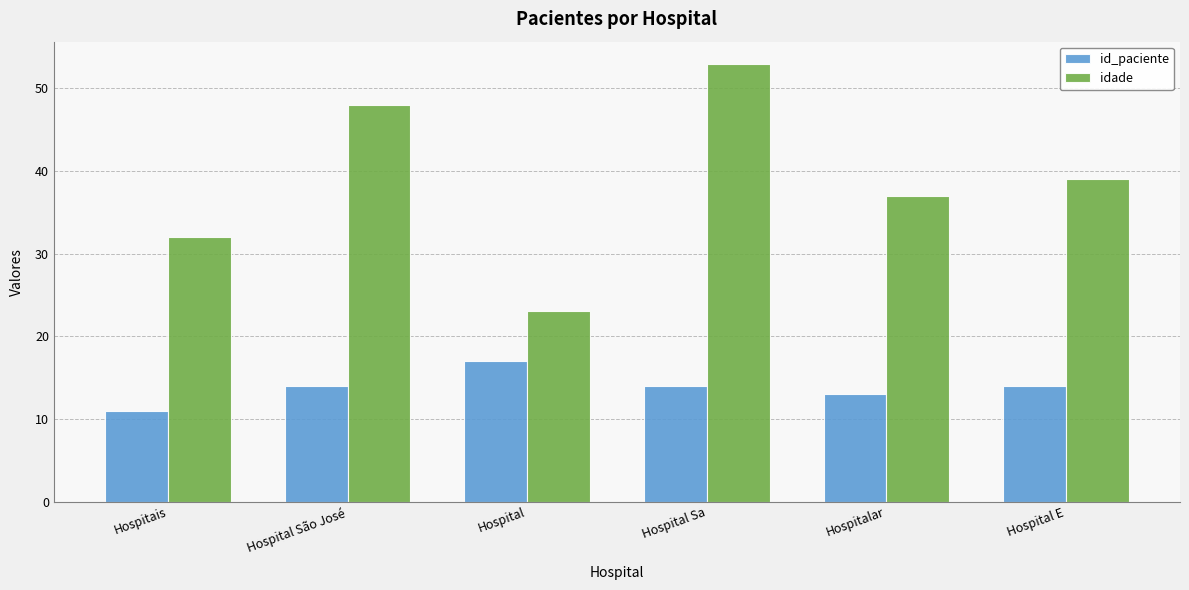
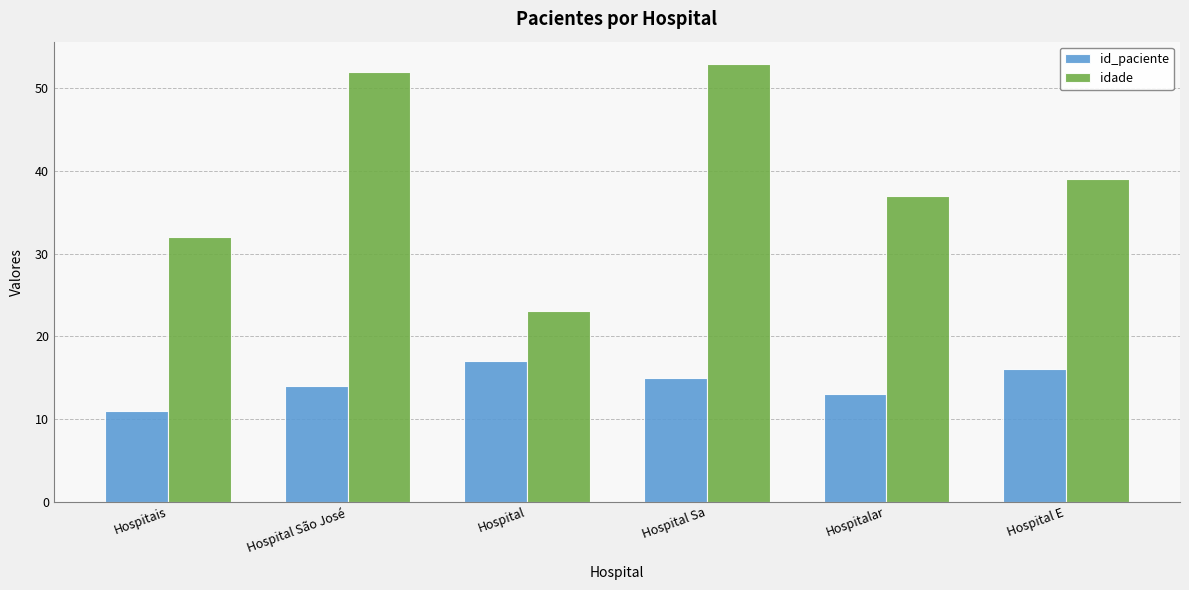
idade, Hospital São José: 48 -> 52
id_paciente, Hospital Sa: 14 -> 15
id_paciente, Hospital E: 14 -> 16
